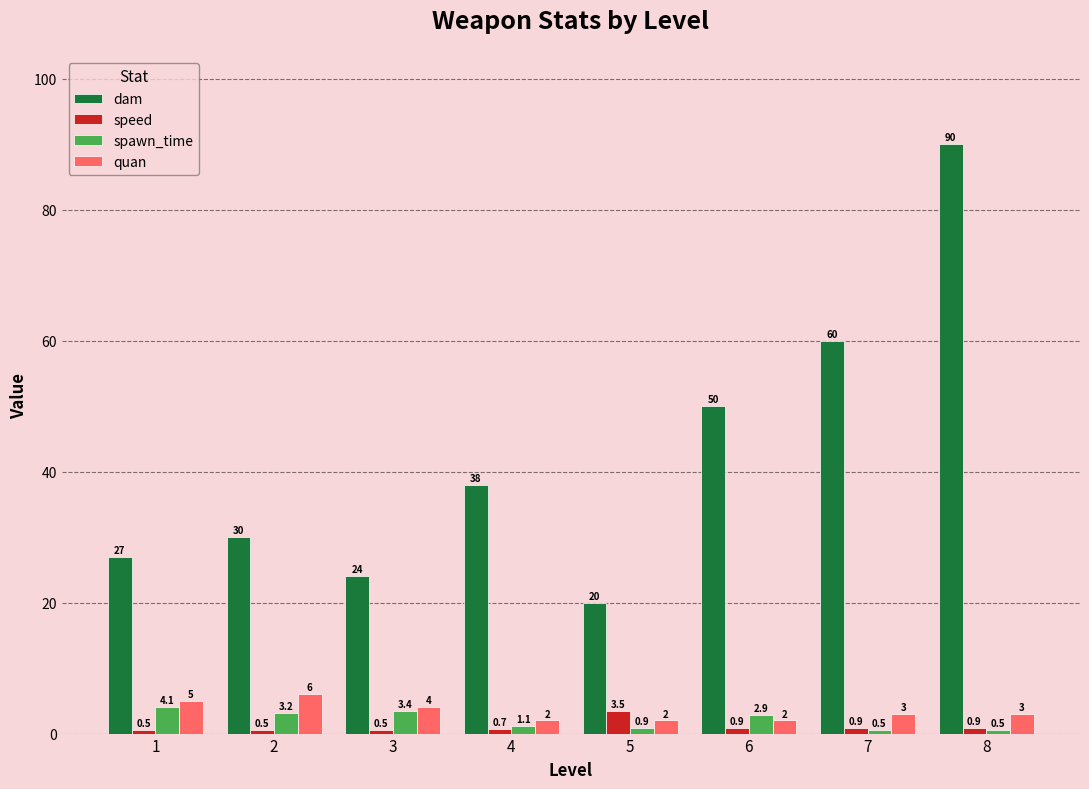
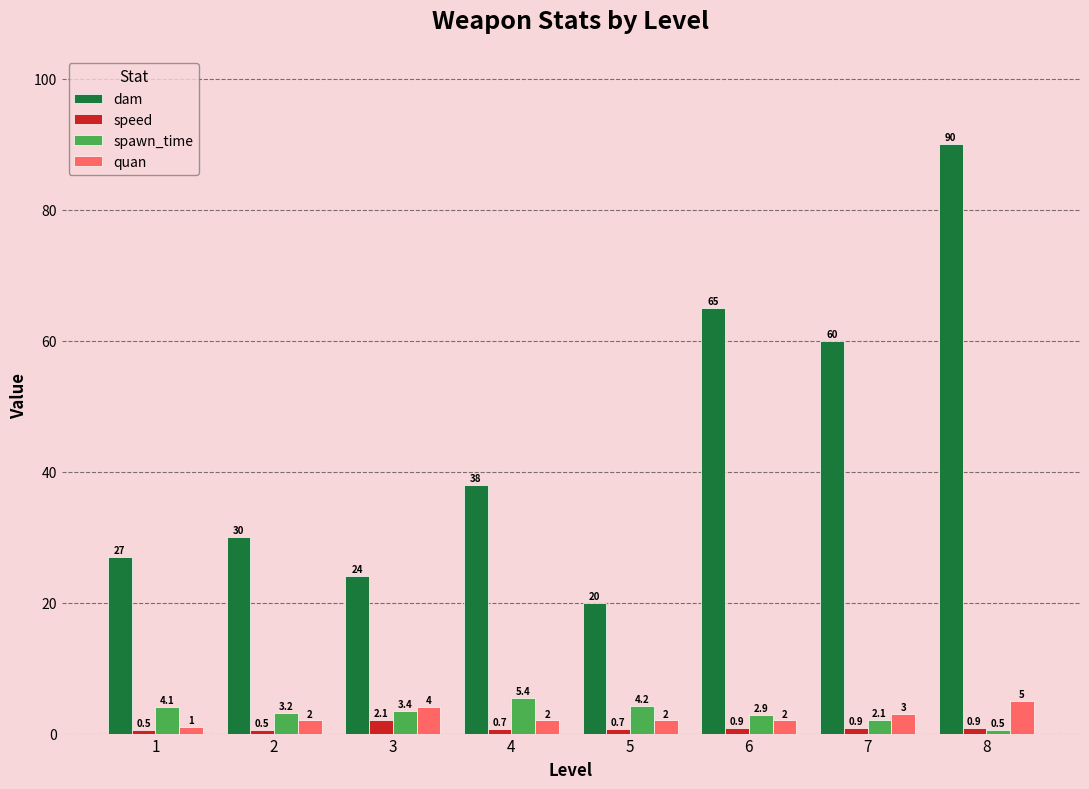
quan, 1: 5 -> 1
quan, 2: 6 -> 2
speed, 3: 0.5 -> 2.1
spawn_time, 4: 1.1 -> 5.4
speed, 5: 3.5 -> 0.7
spawn_time, 5: 0.9 -> 4.2
dam, 6: 50 -> 65
spawn_time, 7: 0.5 -> 2.1
quan, 8: 3 -> 5
